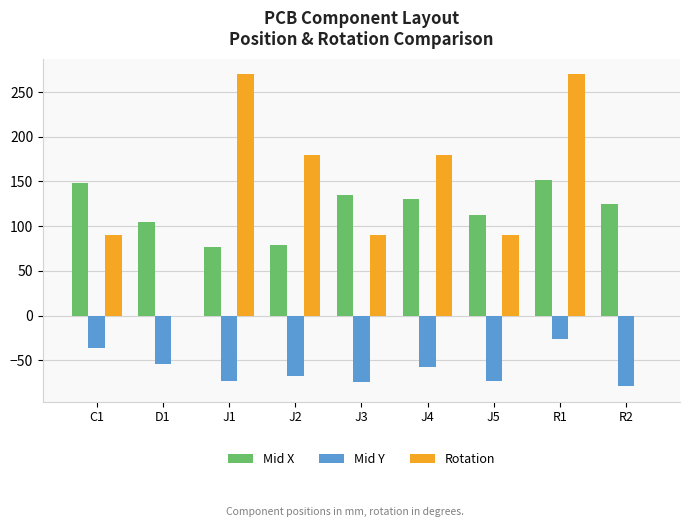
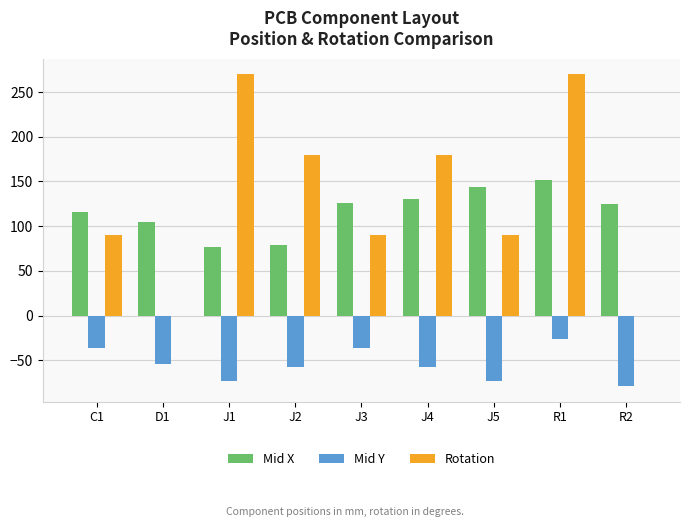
Mid X, C1: 150 -> 120
Mid Y, J2: -70 -> -60
Mid X, J3: 140 -> 130
Mid Y, J3: -70 -> -40
Mid X, J5: 110 -> 140
